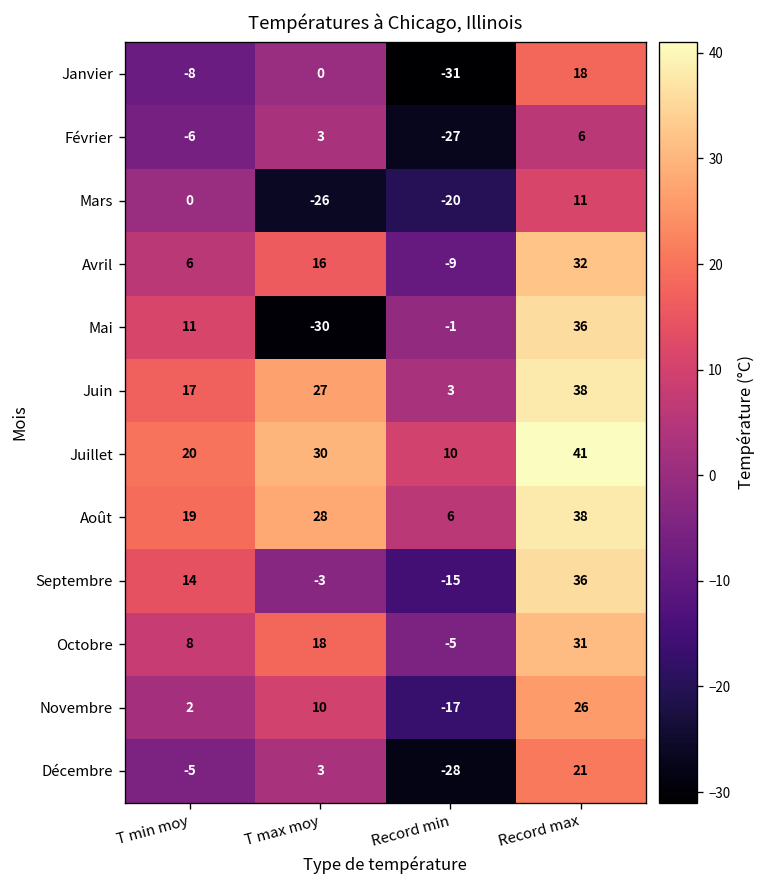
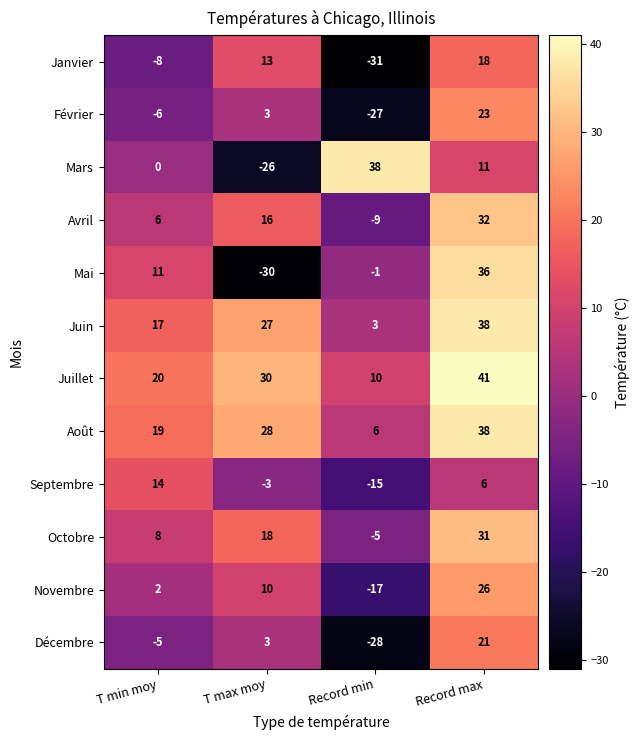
Janvier, T max moy: 0 -> 13
Février, Record max: 6 -> 23
Mars, Record min: -20 -> 38
Septembre, Record max: 36 -> 6
